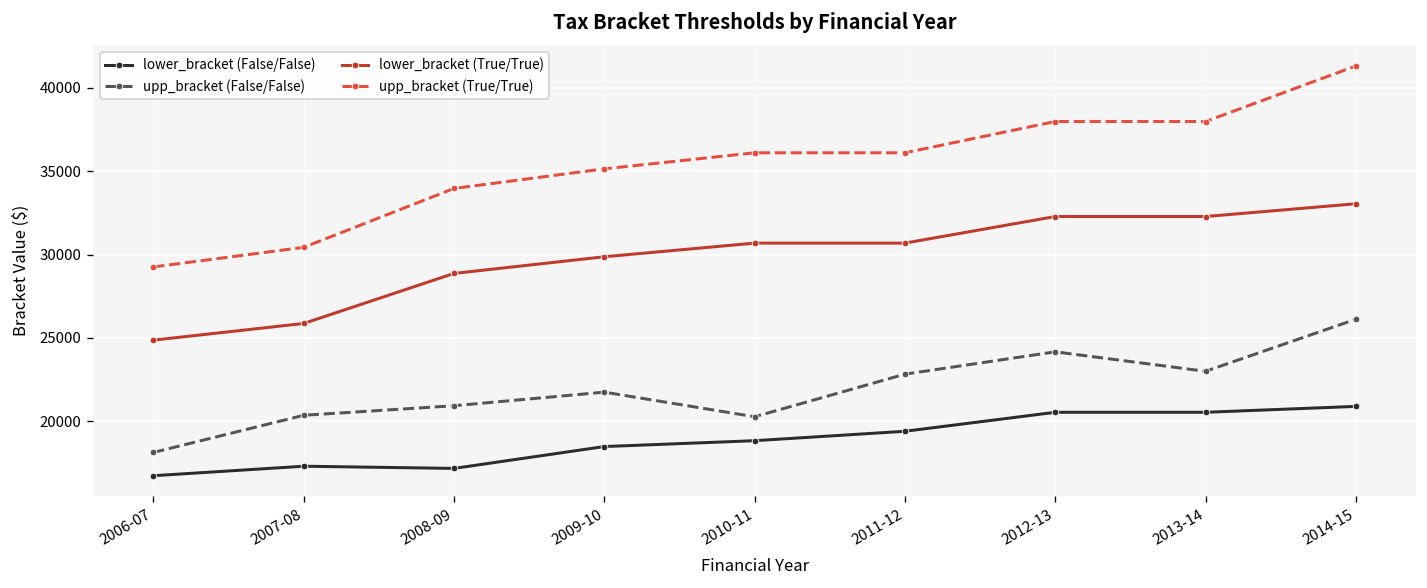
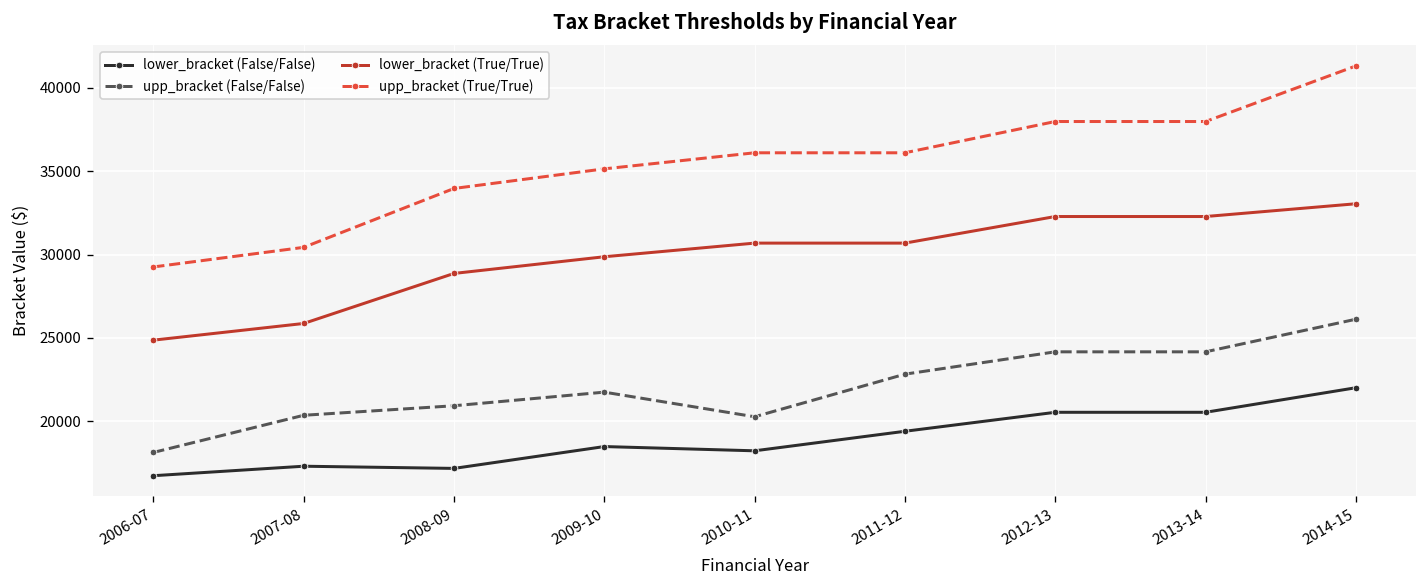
lower_bracket (False/False), 2010-11: 18800 -> 18200
upp_bracket (False/False), 2013-14: 23000 -> 24200
lower_bracket (False/False), 2014-15: 20900 -> 22000
